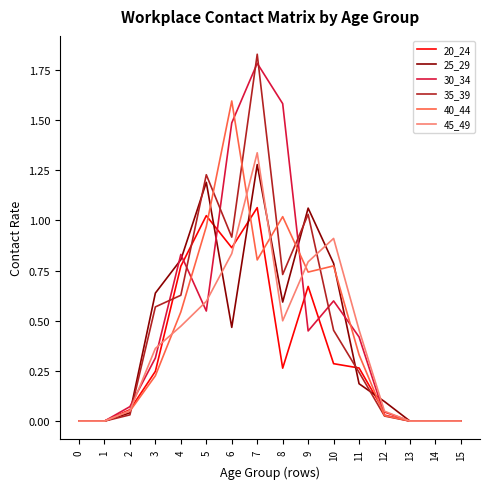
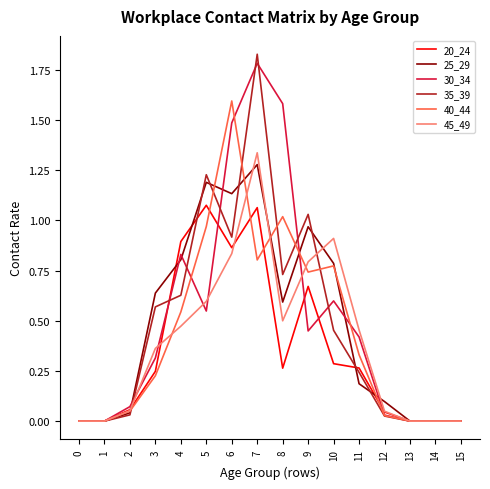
20_24, 4: 0.77 -> 0.90
20_24, 5: 1.02 -> 1.08
25_29, 6: 0.47 -> 1.13
25_29, 9: 1.06 -> 0.97
